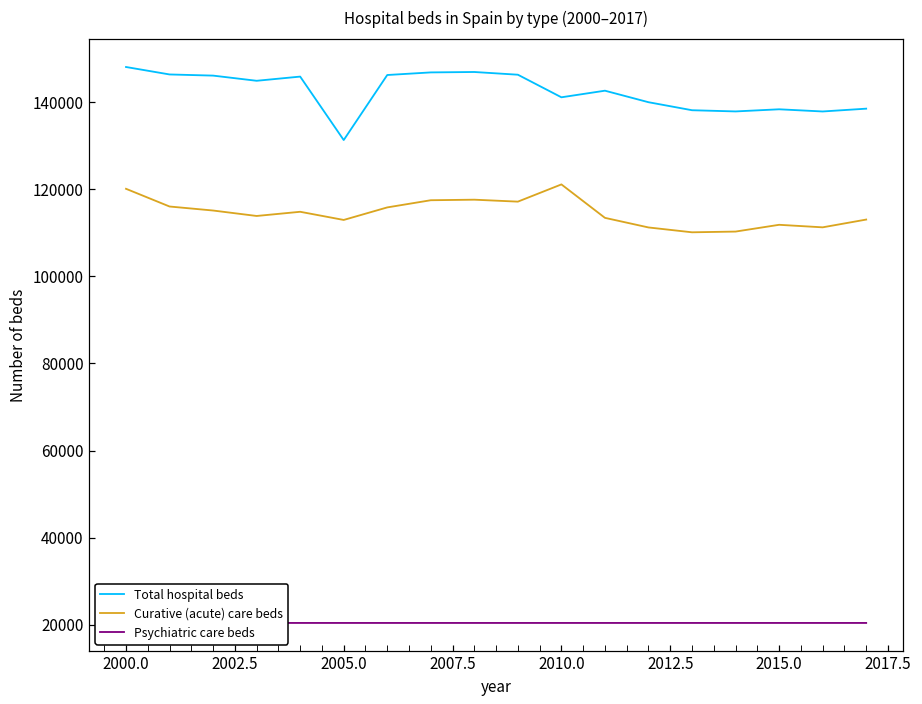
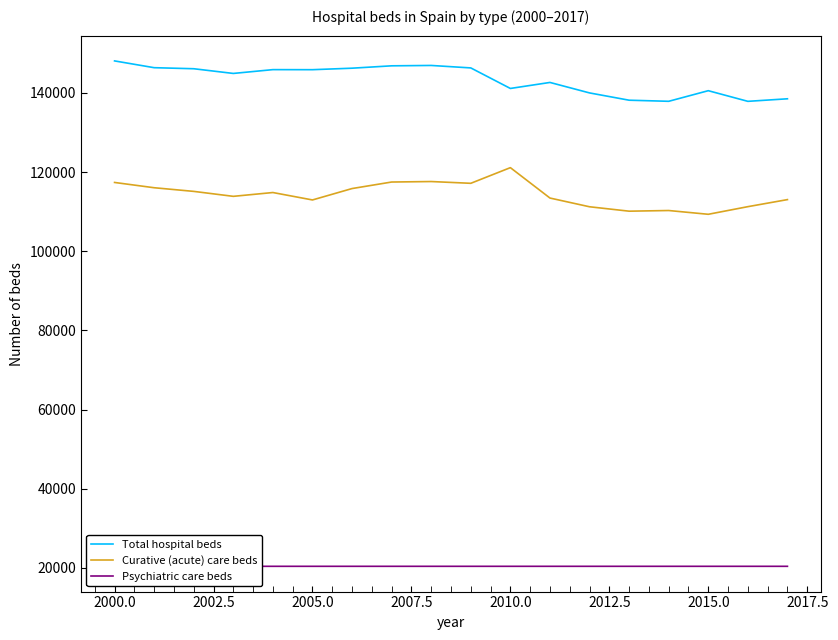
Curative (acute) care beds, 2000.0: 120000 -> 117000
Total hospital beds, 2005.0: 131000 -> 146000
Total hospital beds, 2015.0: 138000 -> 141000
Curative (acute) care beds, 2015.0: 112000 -> 109000
